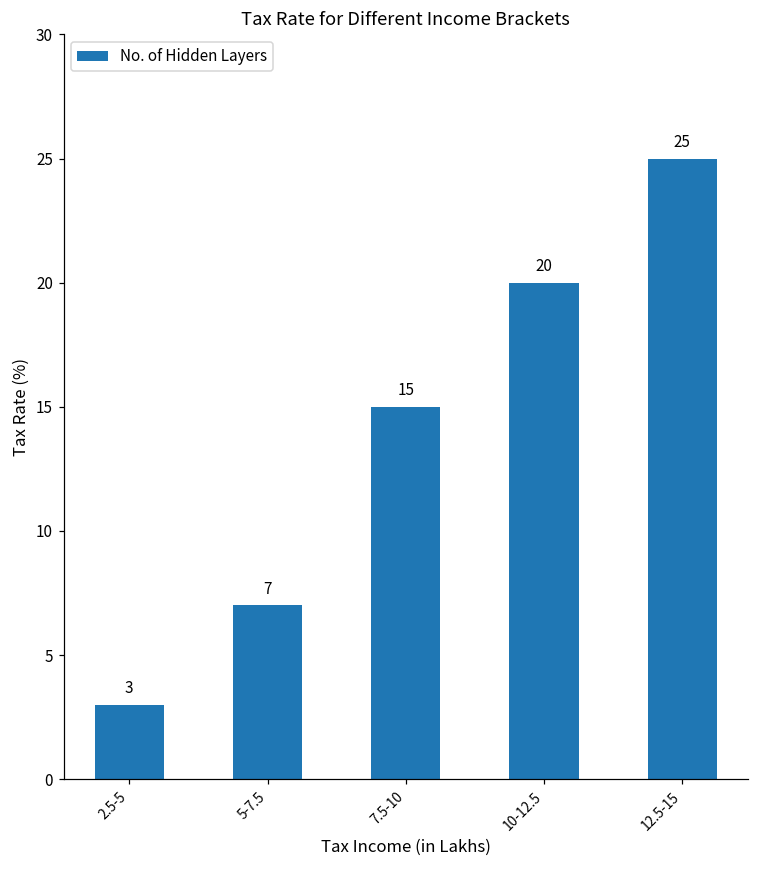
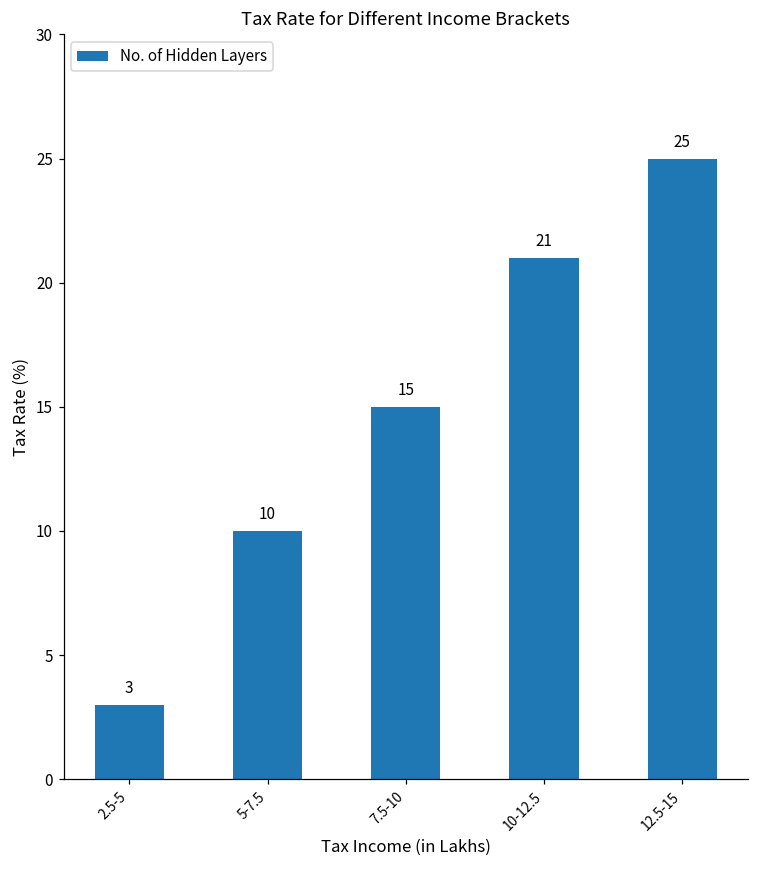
5-7.5: 7 -> 10
10-12.5: 20 -> 21
